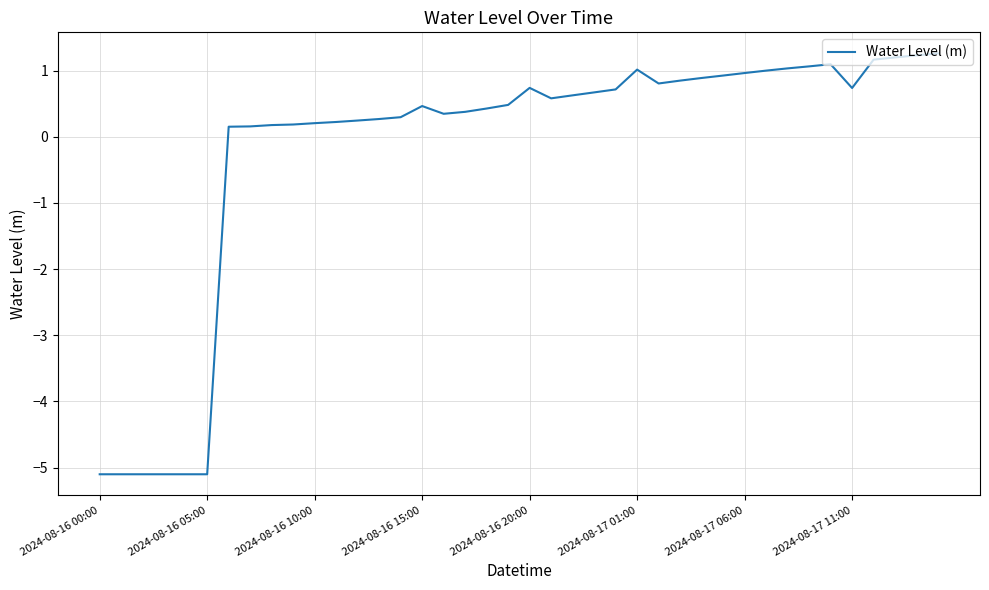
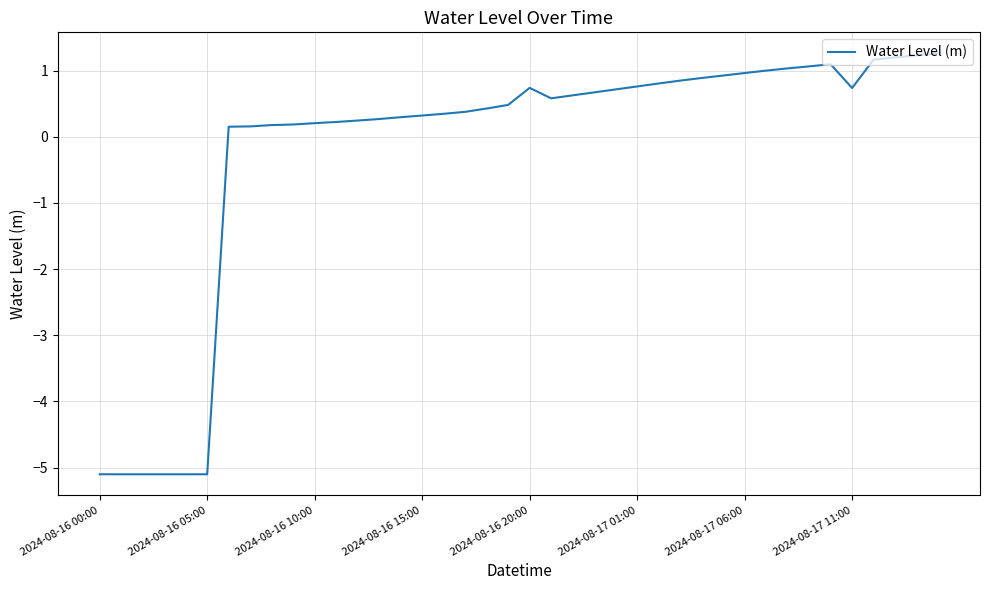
2024-08-16 15:00: 0.5 -> 0.3
2024-08-17 01:00: 1.0 -> 0.8
